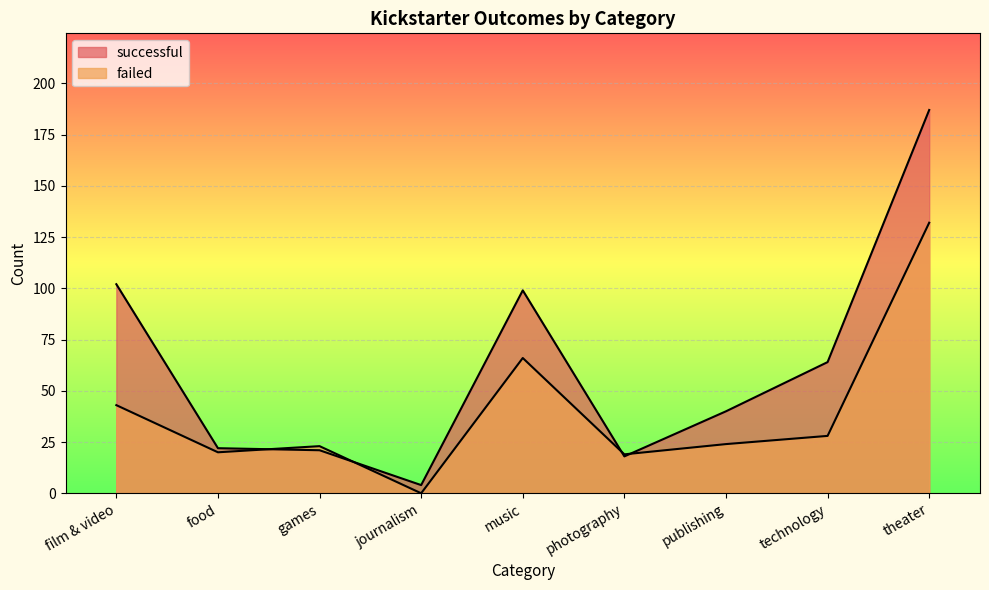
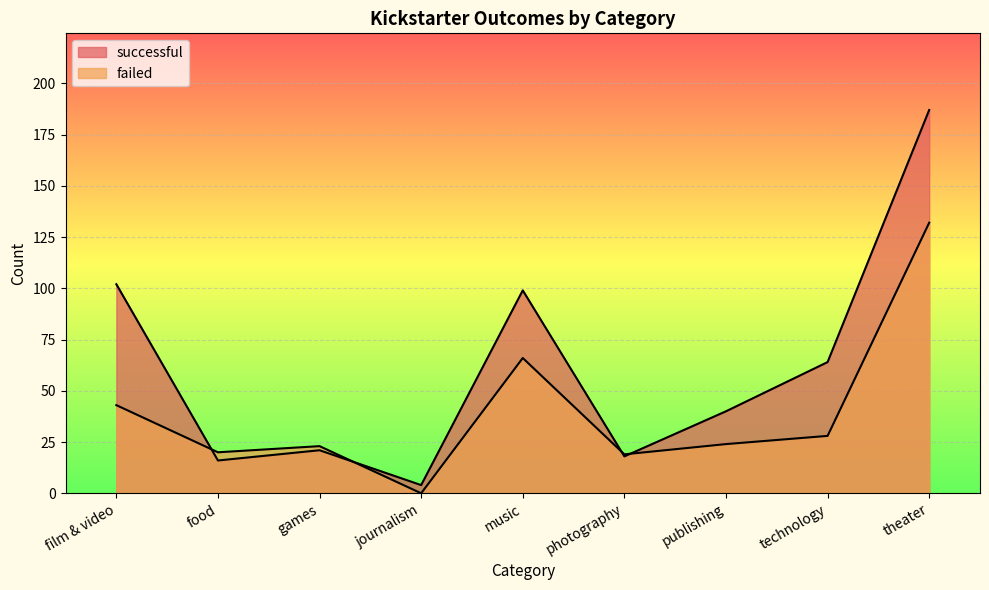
successful, food: 22 -> 16
